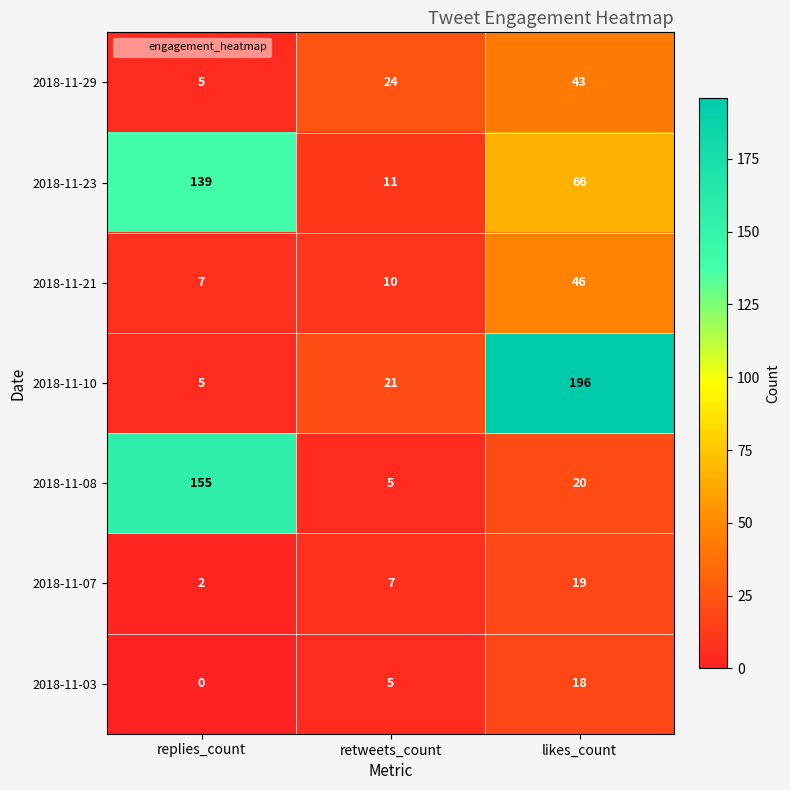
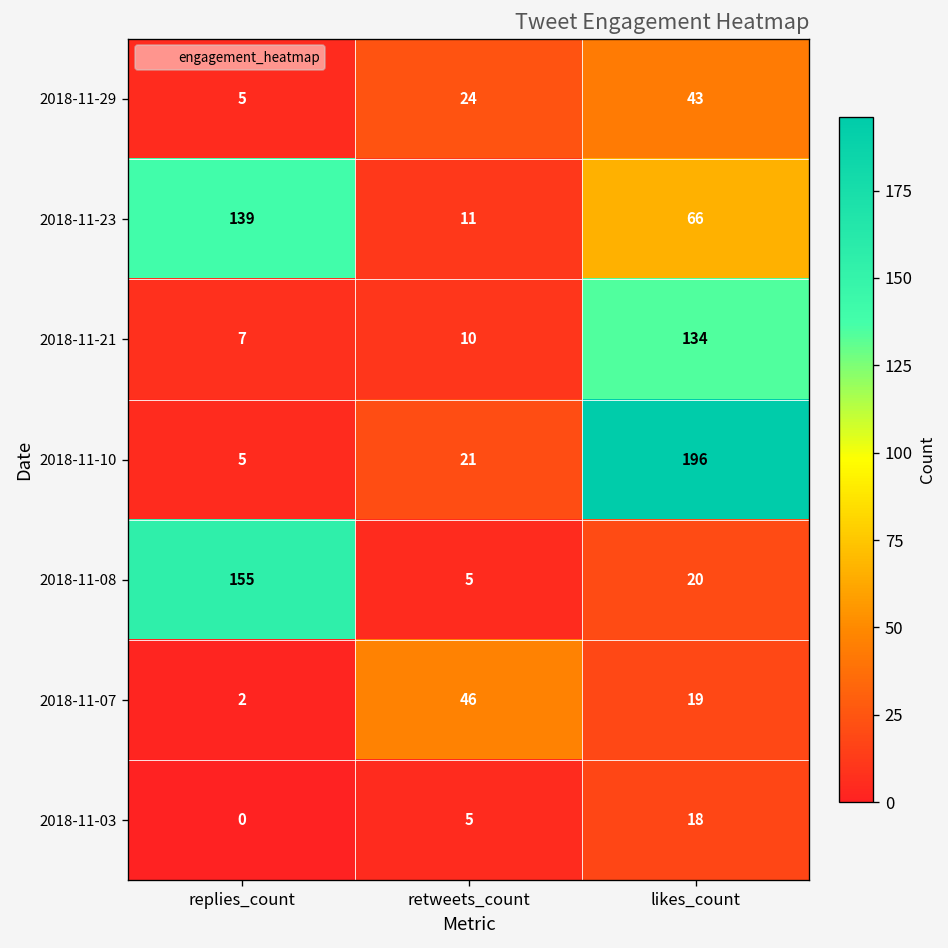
2018-11-21, likes_count: 46 -> 134
2018-11-07, retweets_count: 7 -> 46
